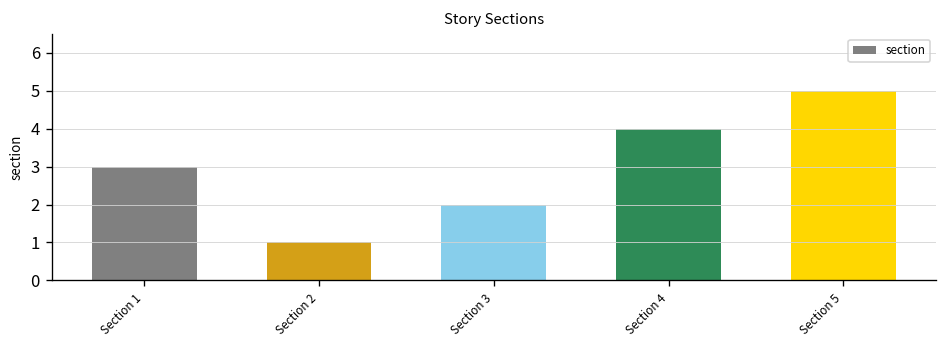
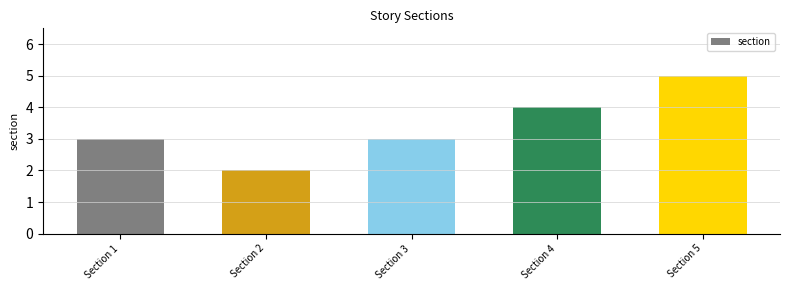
Section 2: 1 -> 2
Section 3: 2 -> 3
